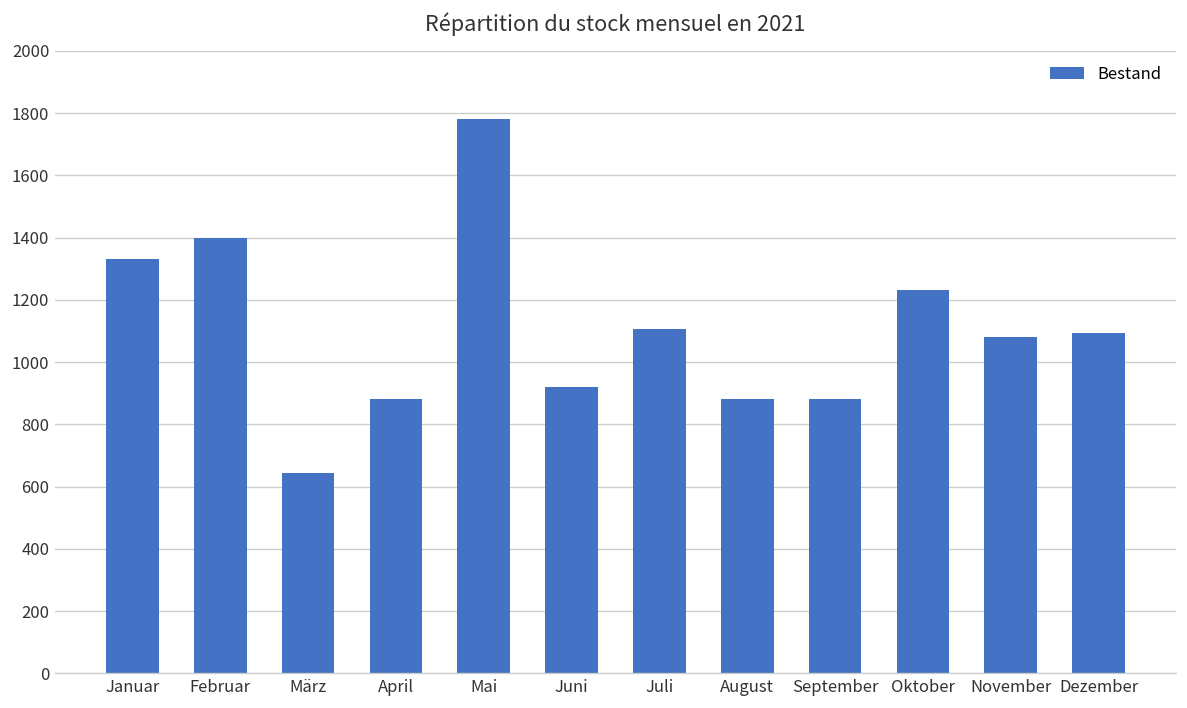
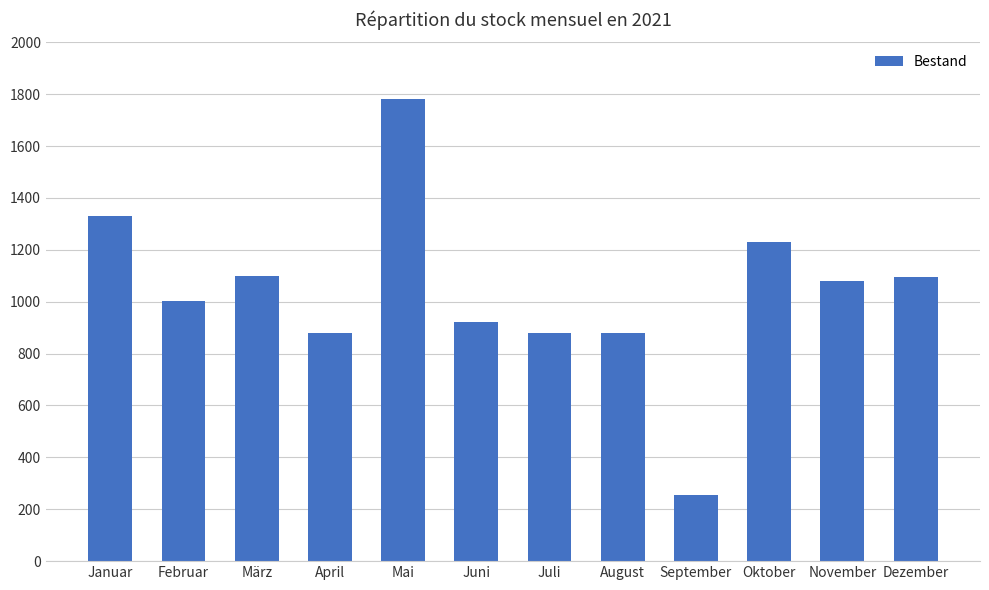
Februar: 1400 -> 1000
März: 640 -> 1100
Juli: 1110 -> 880
September: 880 -> 260
